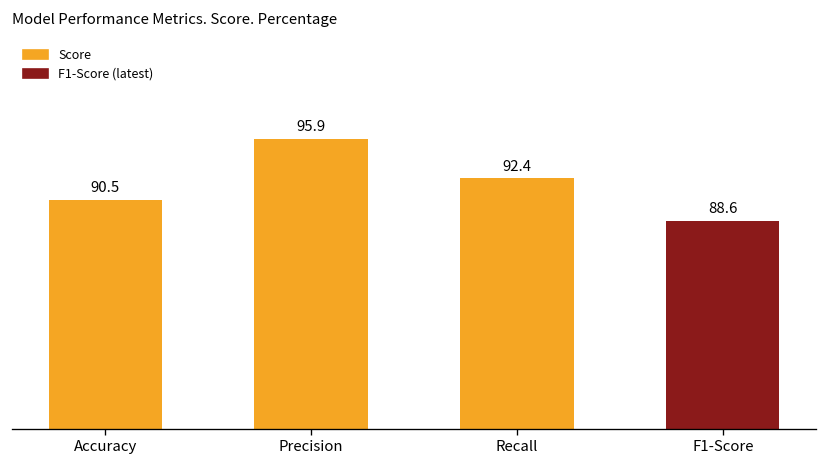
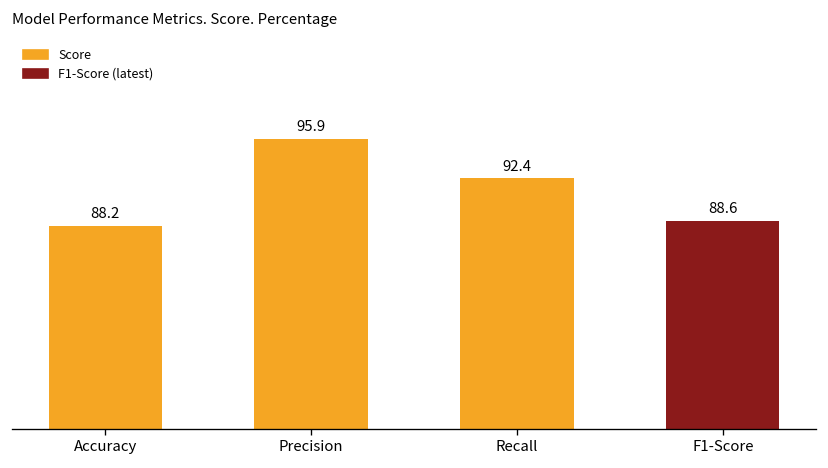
Accuracy: 90.5 -> 88.2
